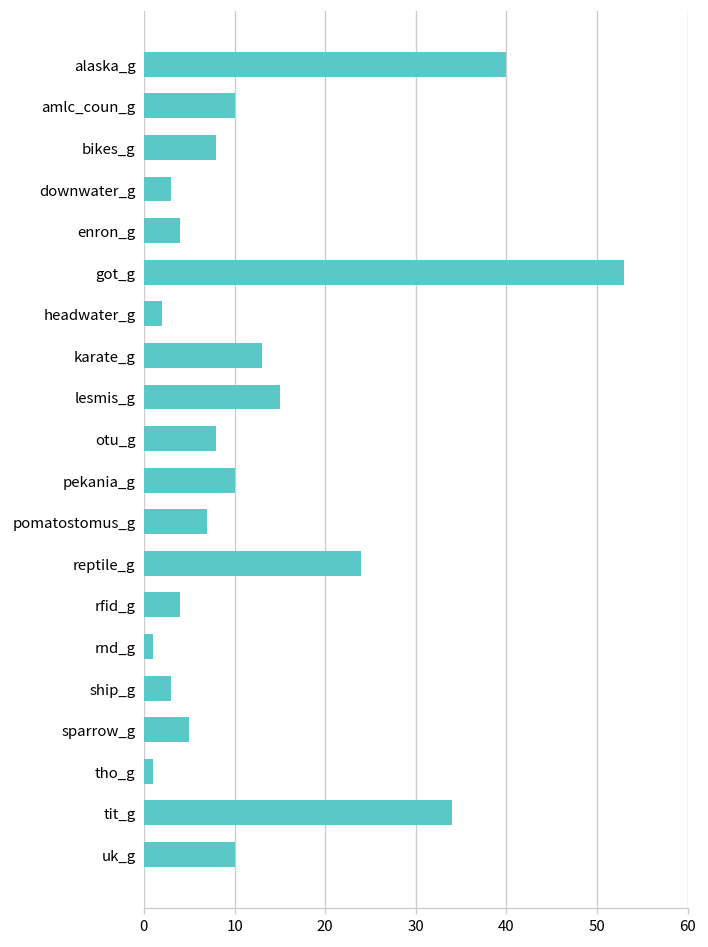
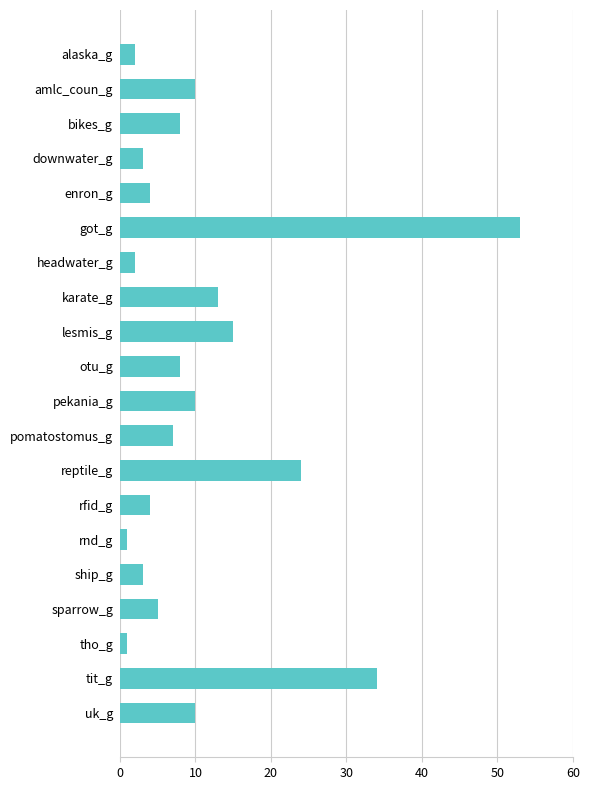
alaska_g: 40 -> 2
